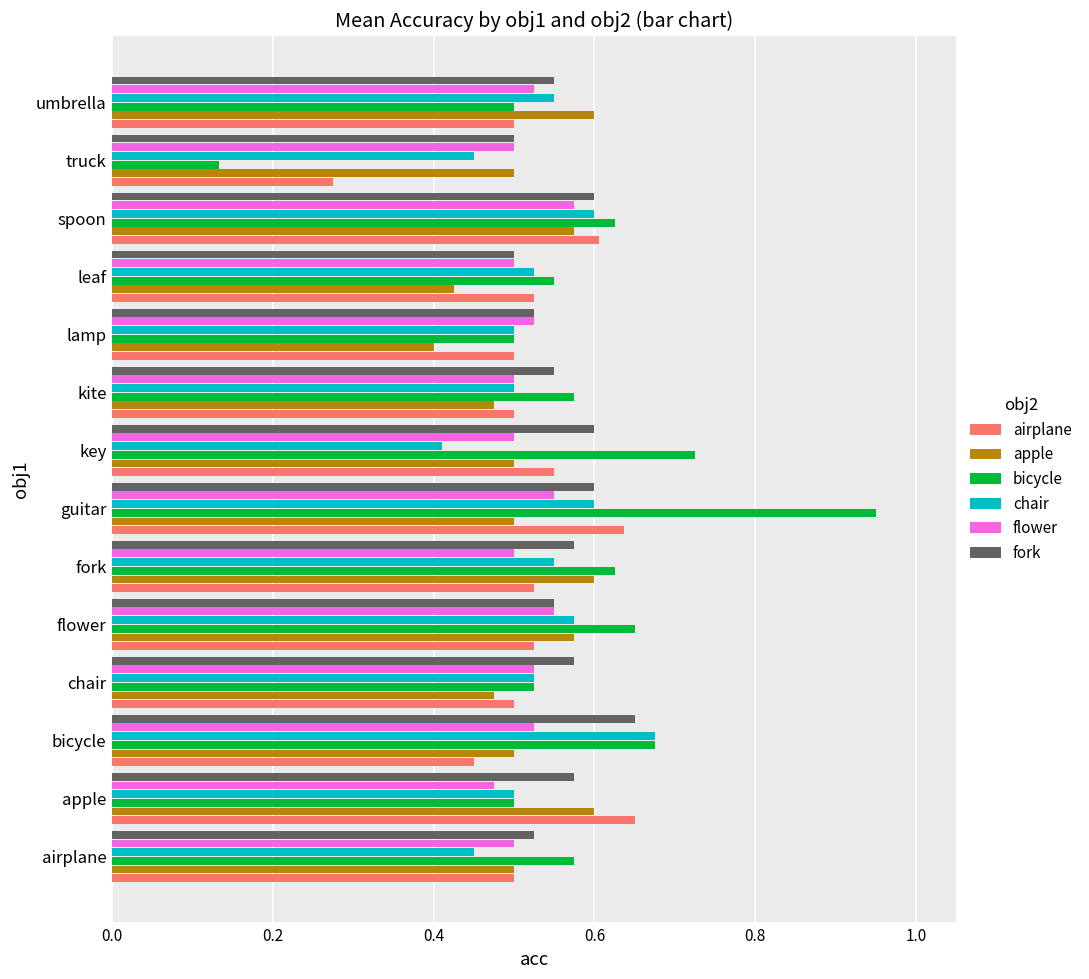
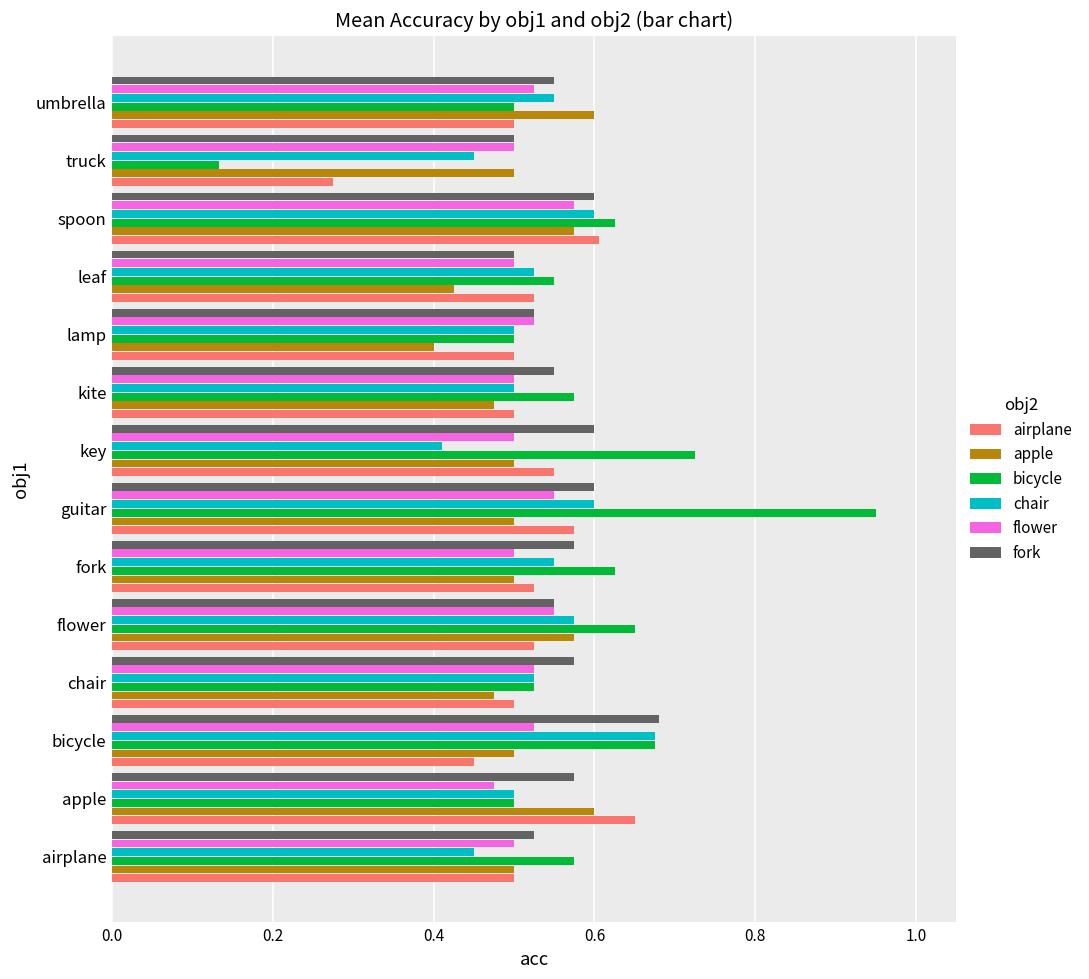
airplane, guitar: 0.64 -> 0.58
apple, fork: 0.6 -> 0.5
fork, bicycle: 0.65 -> 0.68
